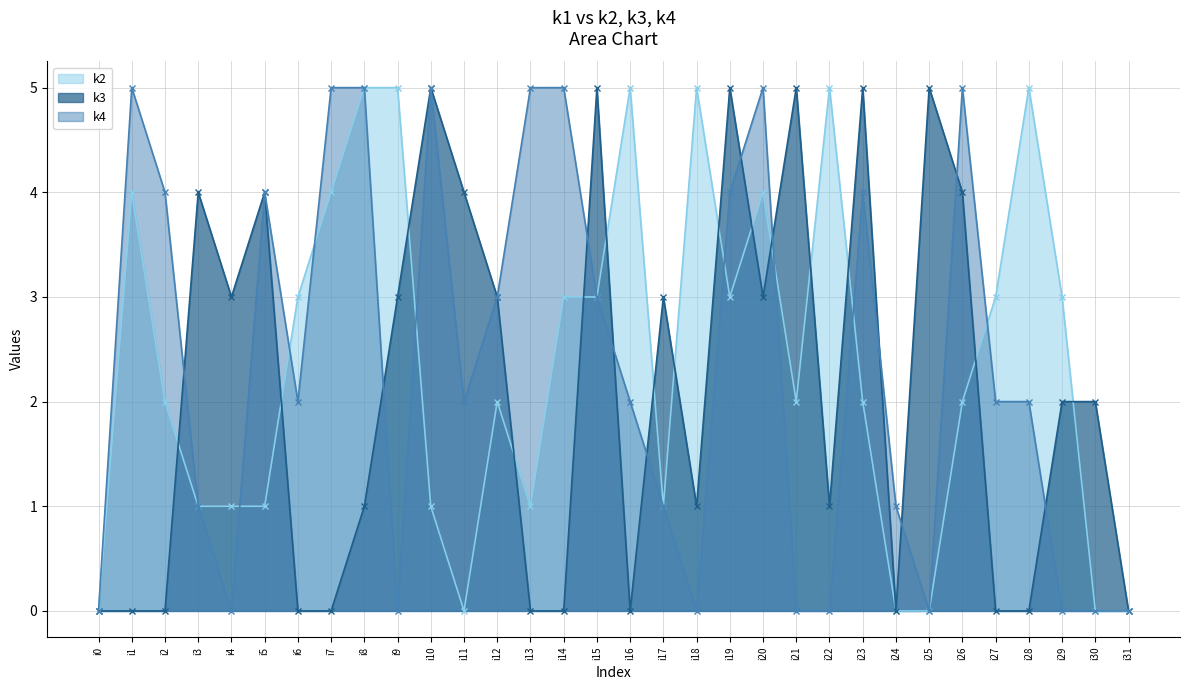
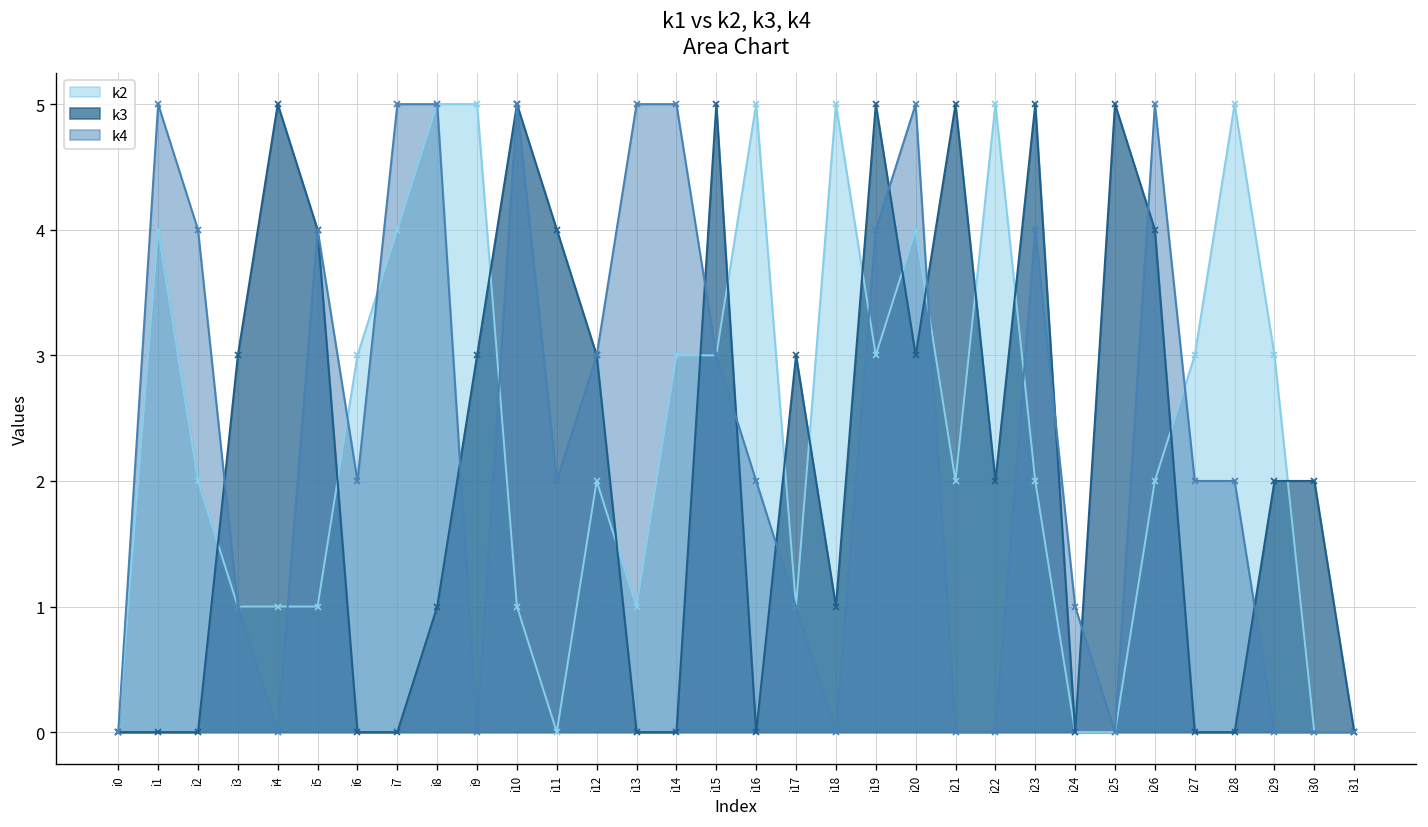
k3, i3: 4 -> 3
k3, i4: 3 -> 5
k3, i22: 1 -> 2
